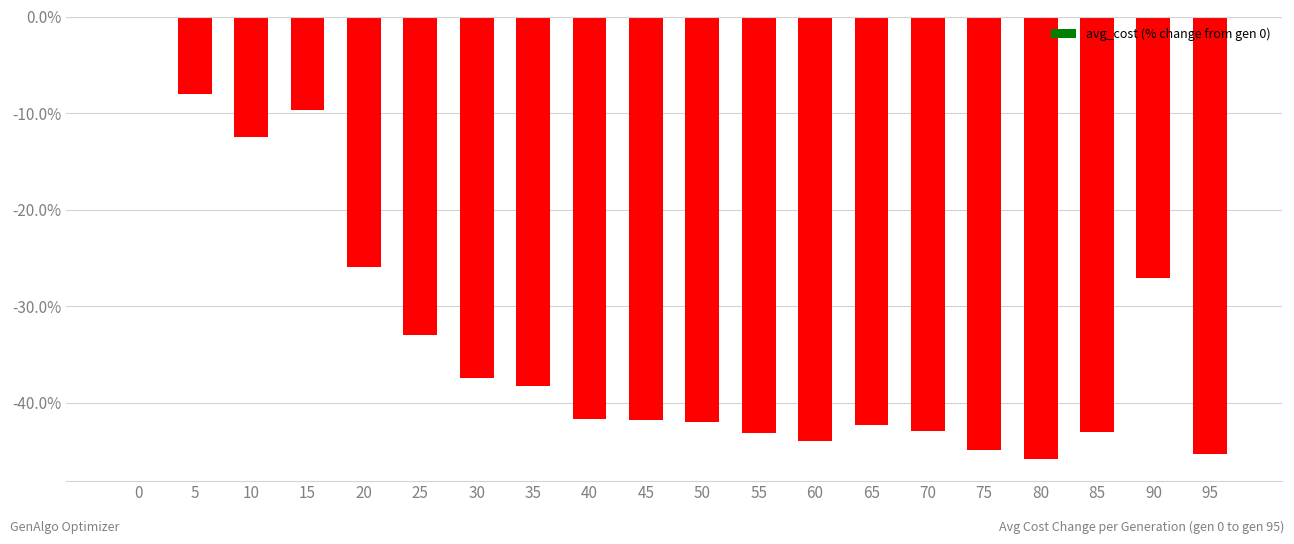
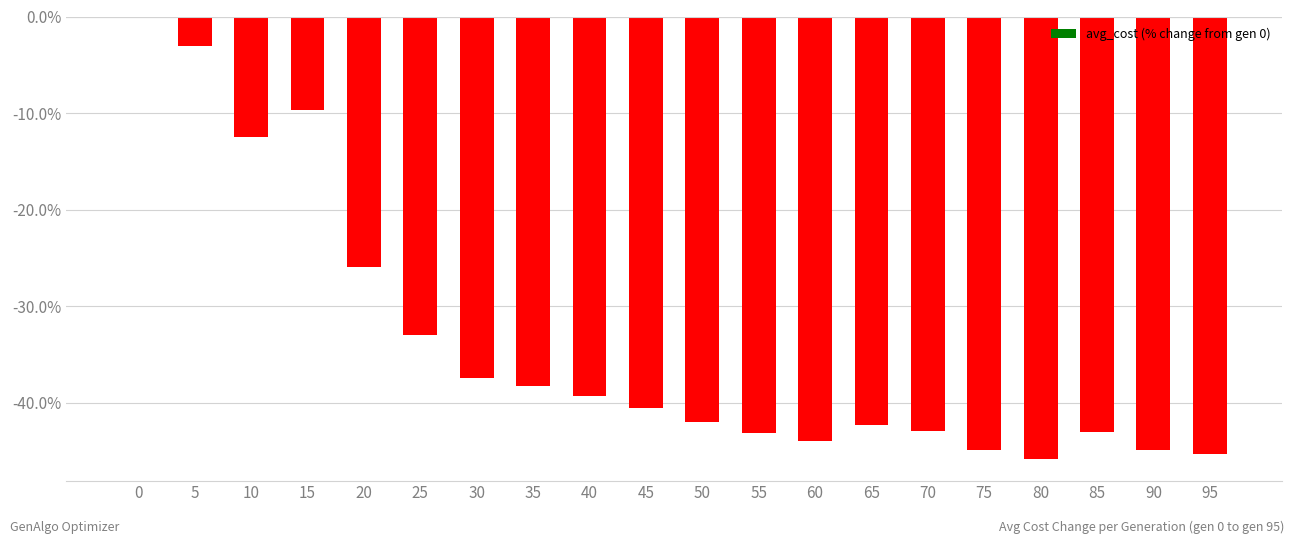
5: -8% -> -3%
40: -42% -> -39%
45: -42% -> -41%
90: -27% -> -45%
